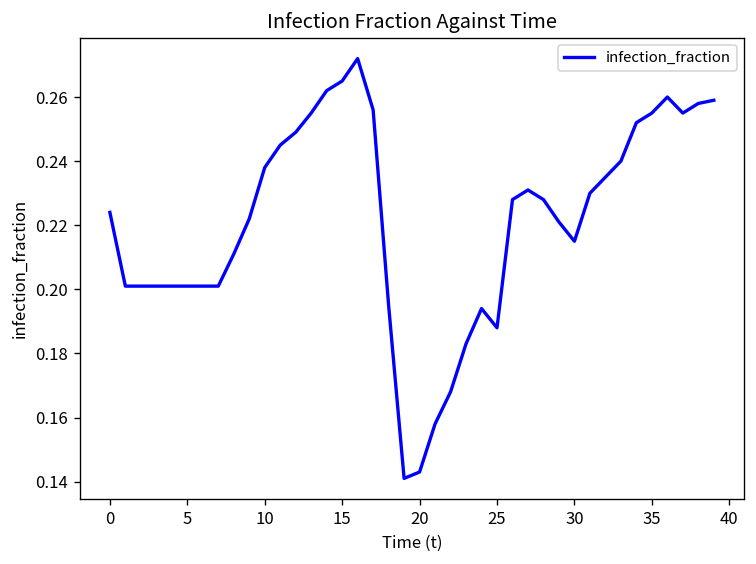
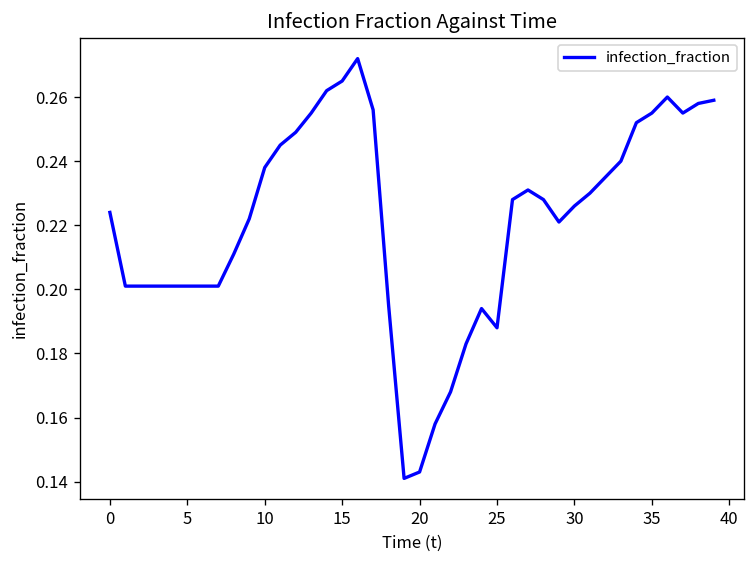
30: 0.215 -> 0.226
